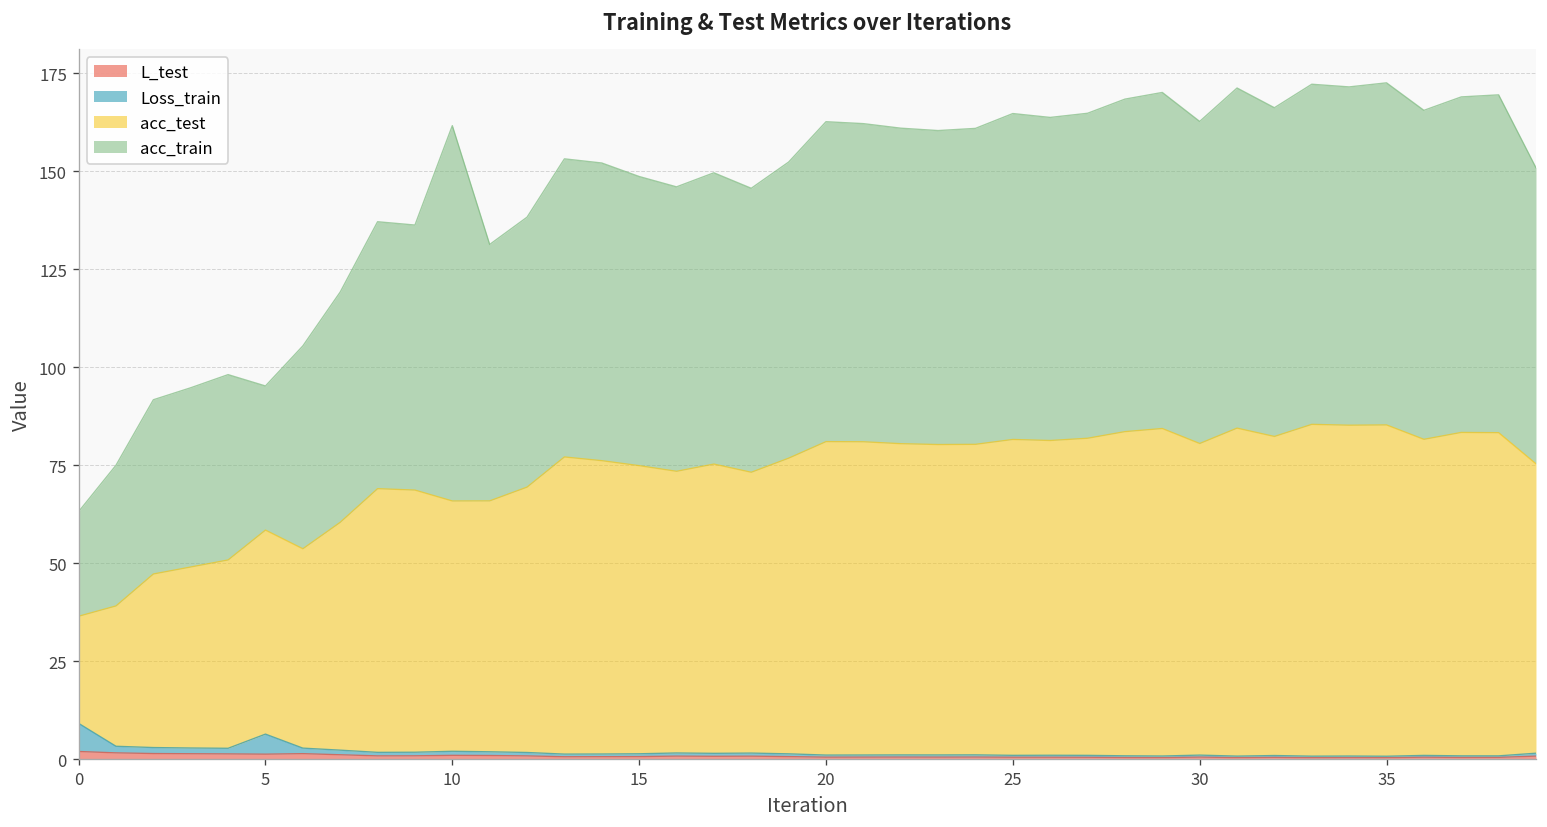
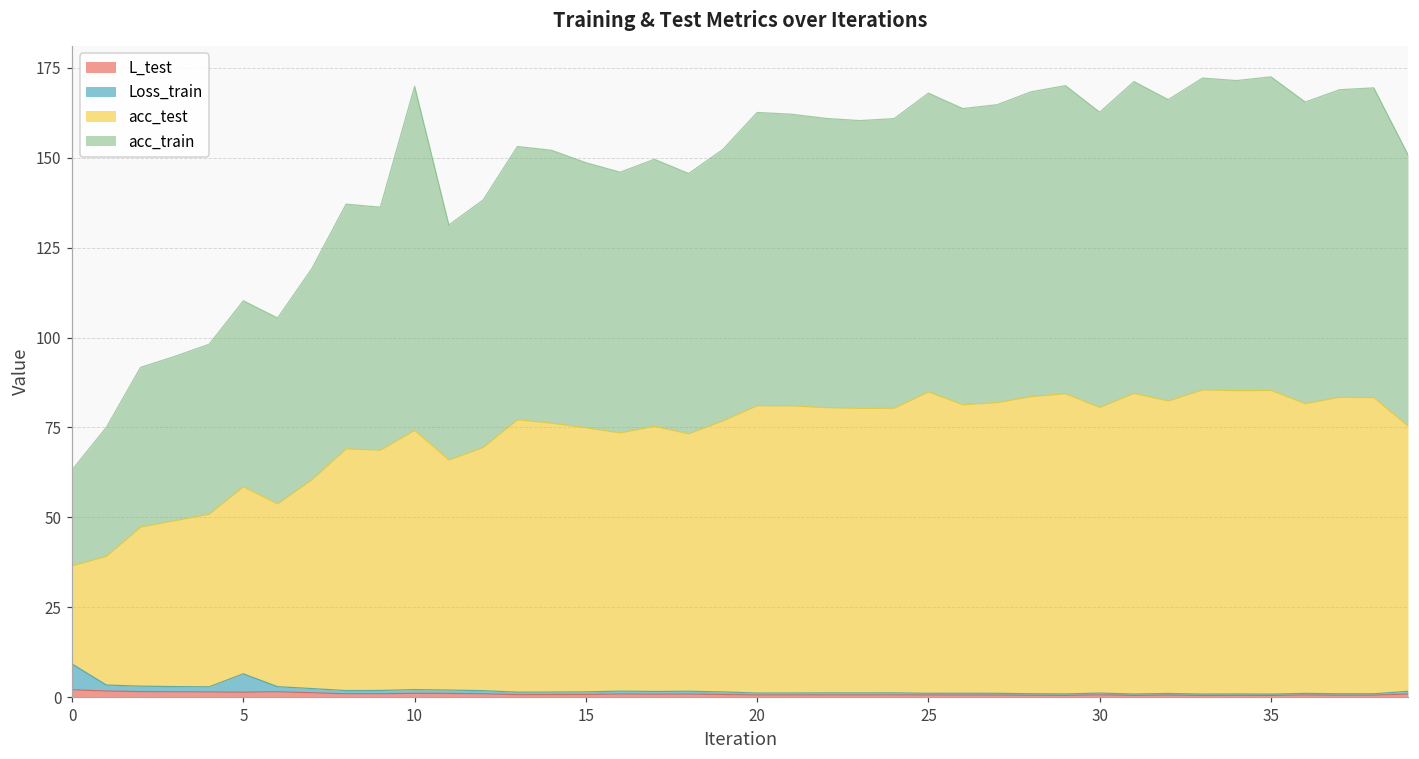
acc_train, 5: 37 -> 52
acc_test, 10: 64 -> 72
acc_test, 25: 81 -> 84
